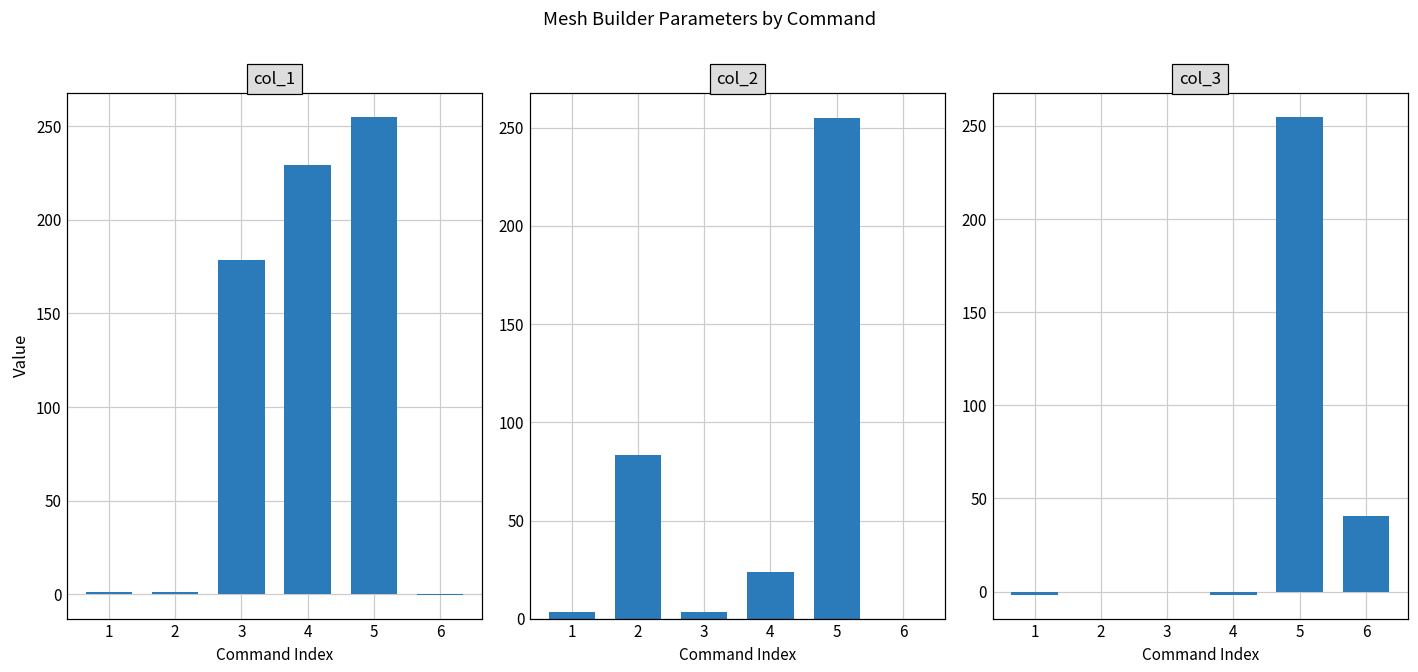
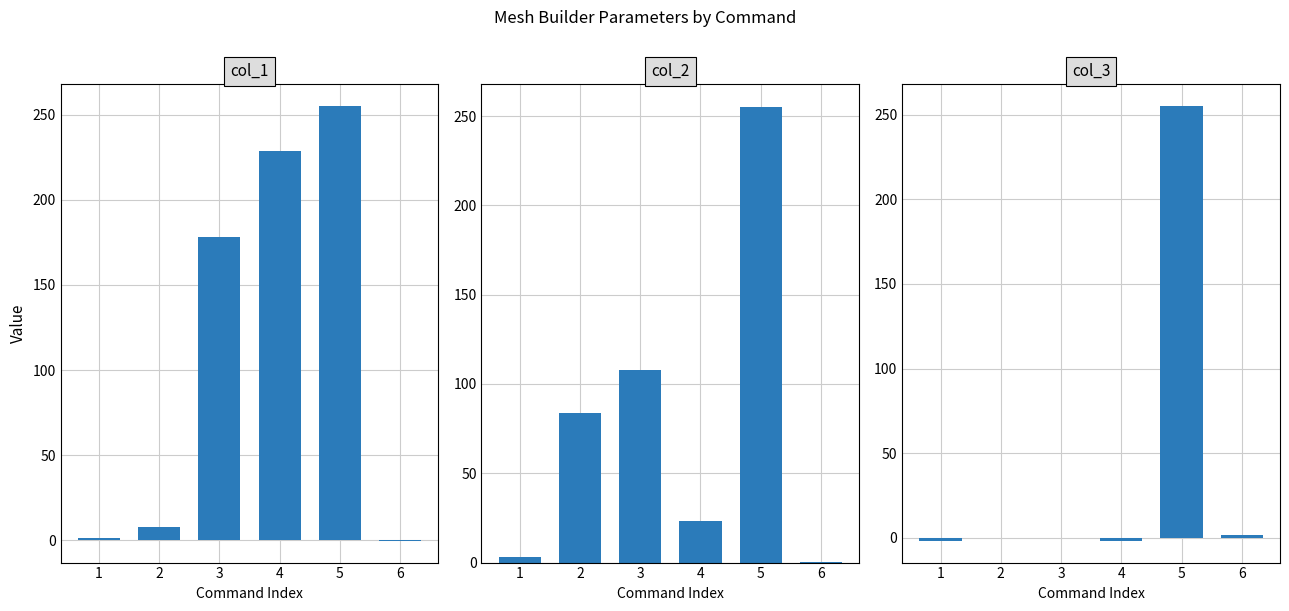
col_1, 2: 2 -> 8
col_2, 3: 4 -> 108
col_3, 6: 40 -> 2
